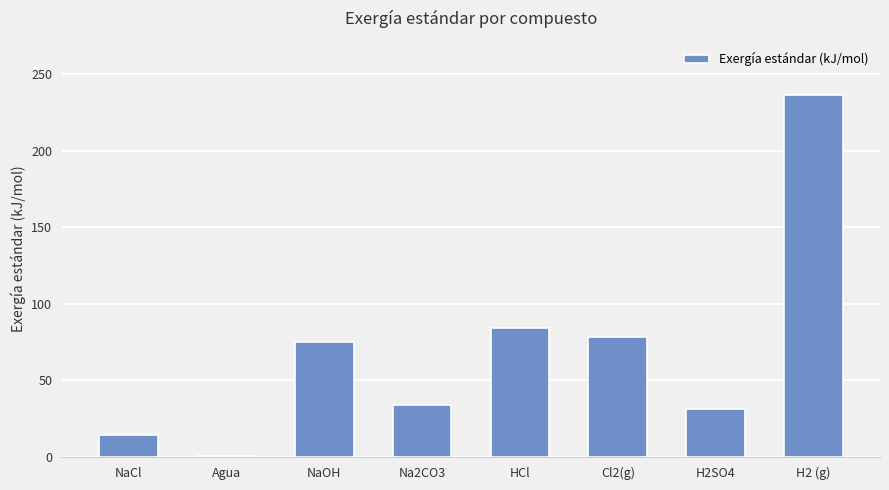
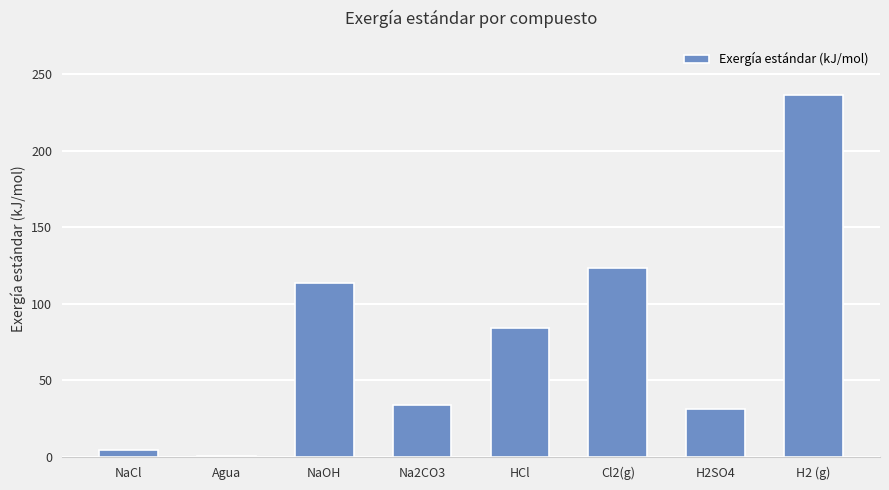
NaCl: 14 -> 5
NaOH: 75 -> 114
Cl2(g): 78 -> 124
